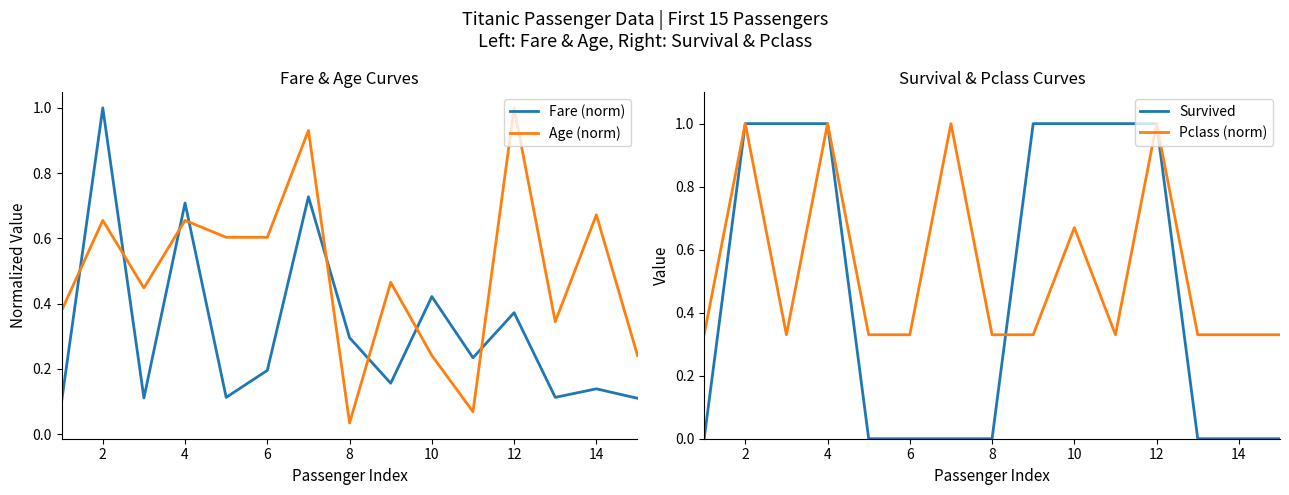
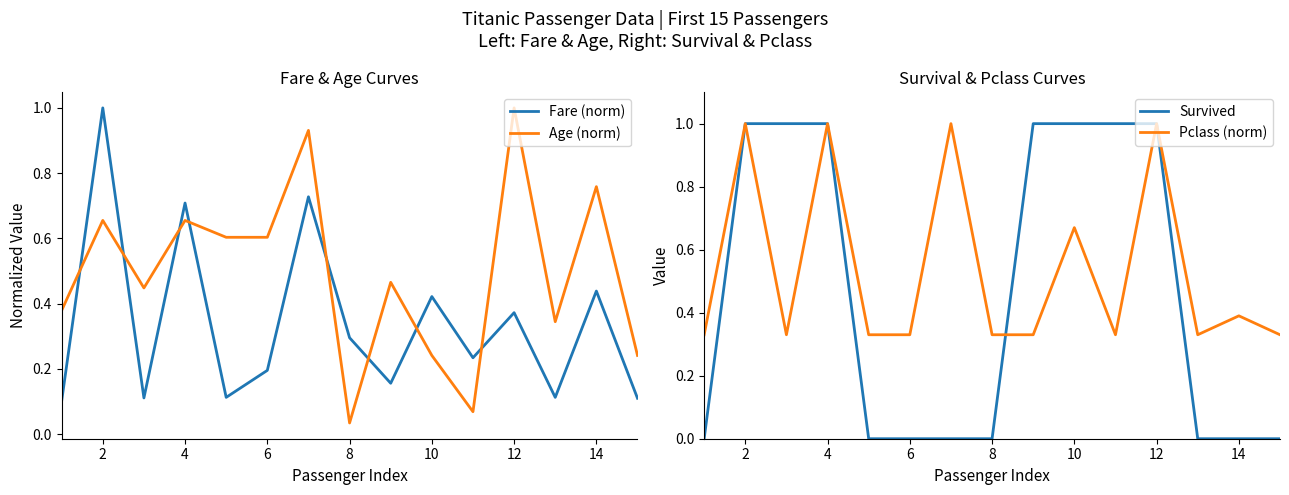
Fare & Age Curves, Fare (norm), 14: 0.14 -> 0.44
Fare & Age Curves, Age (norm), 14: 0.67 -> 0.76
Survival & Pclass Curves, Pclass (norm), 14: 0.33 -> 0.39
